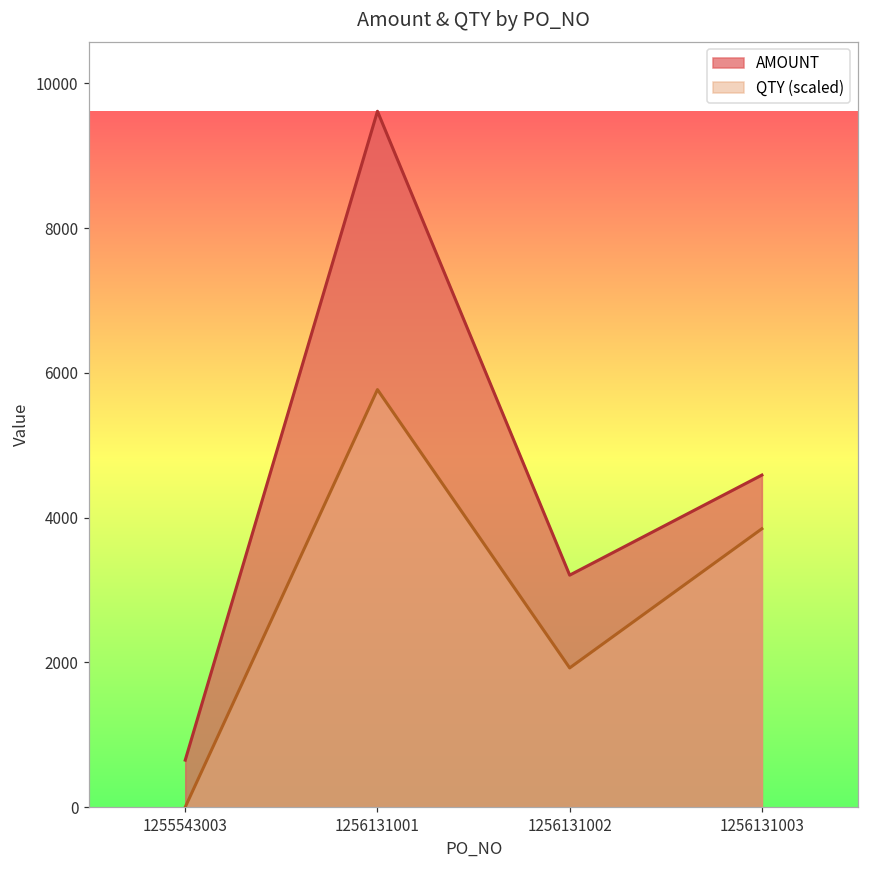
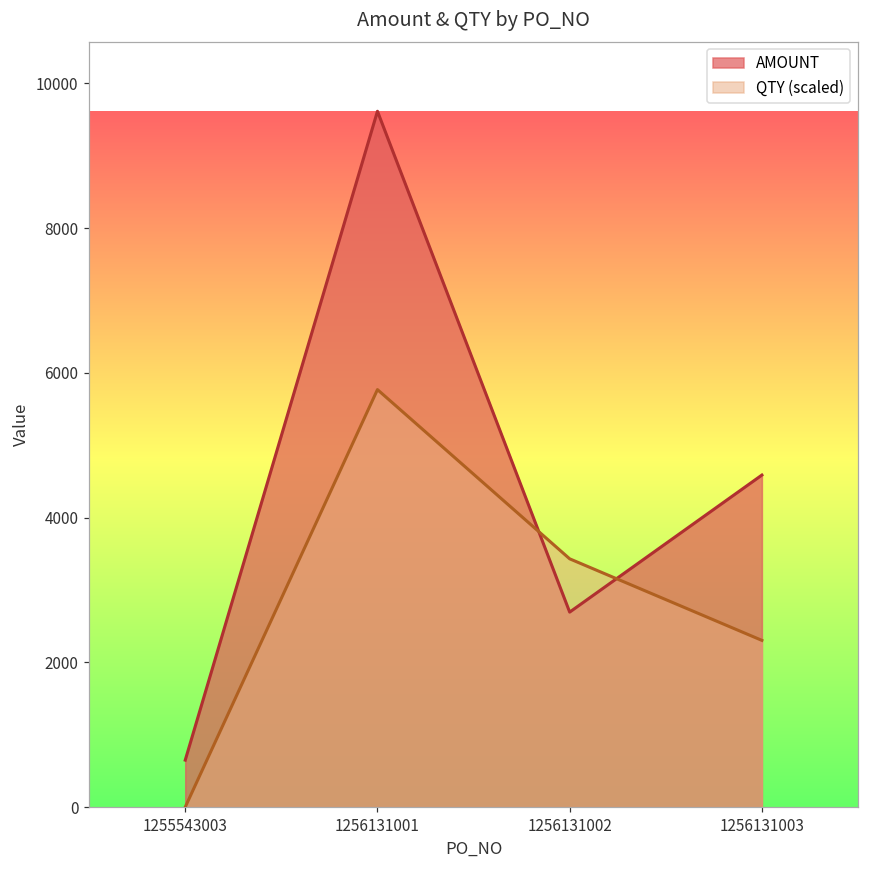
AMOUNT, 1256131002: 3200 -> 2700
QTY (scaled), 1256131002: 1900 -> 3400
QTY (scaled), 1256131003: 3800 -> 2300
